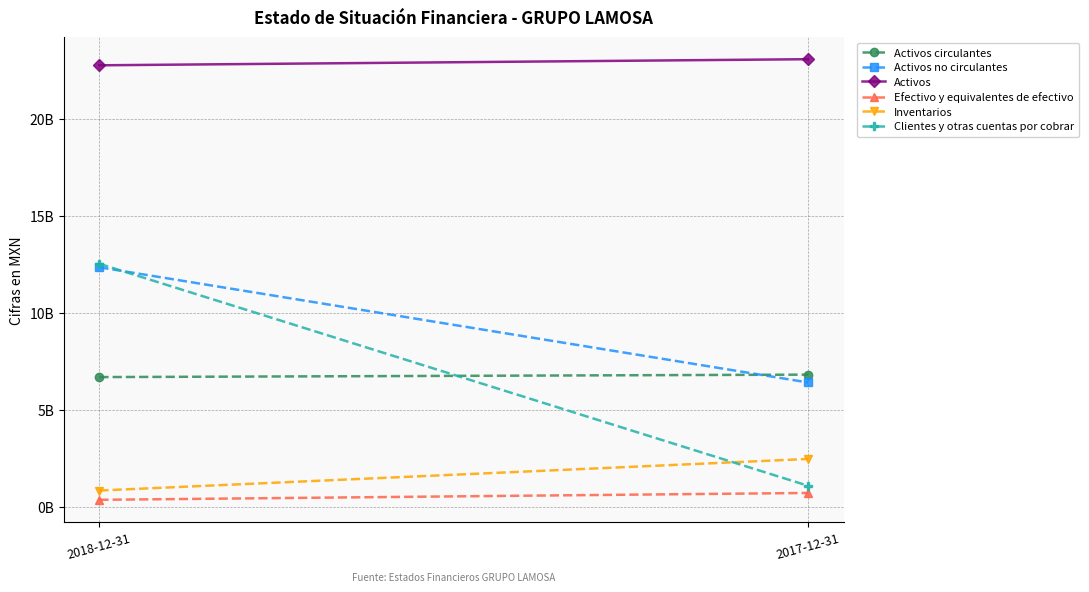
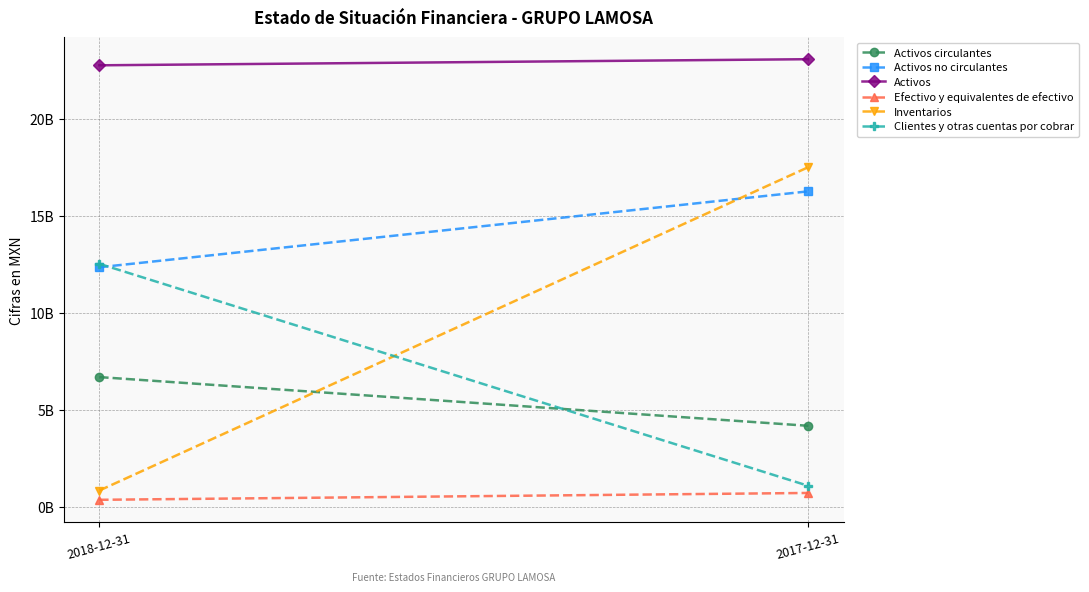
Activos circulantes, 2017-12-31: 6800000000 -> 4200000000
Activos no circulantes, 2017-12-31: 6400000000 -> 16300000000
Inventarios, 2017-12-31: 2500000000 -> 17500000000
